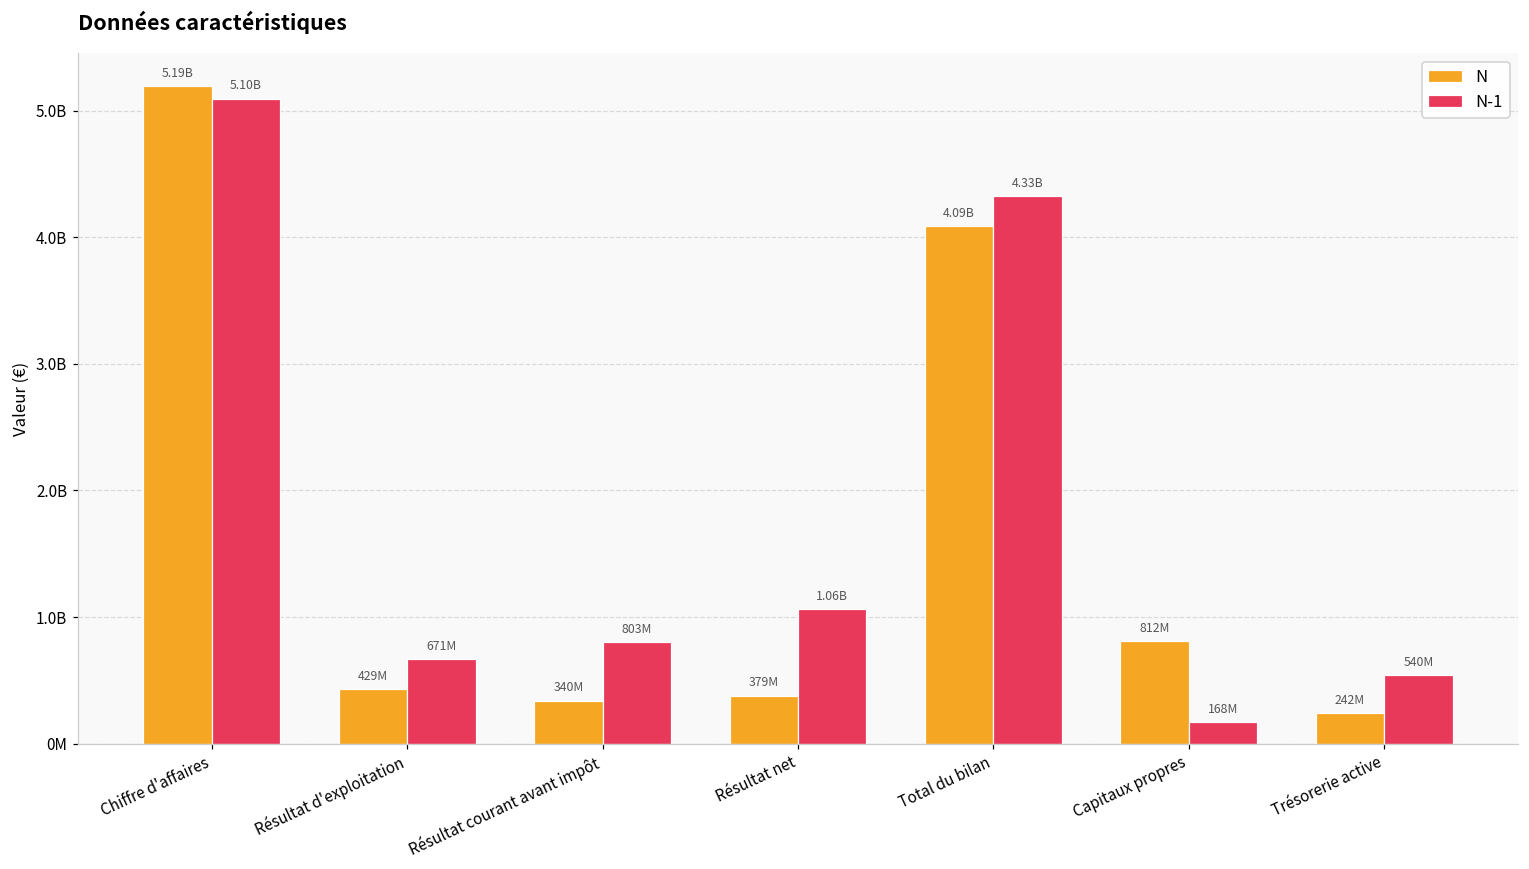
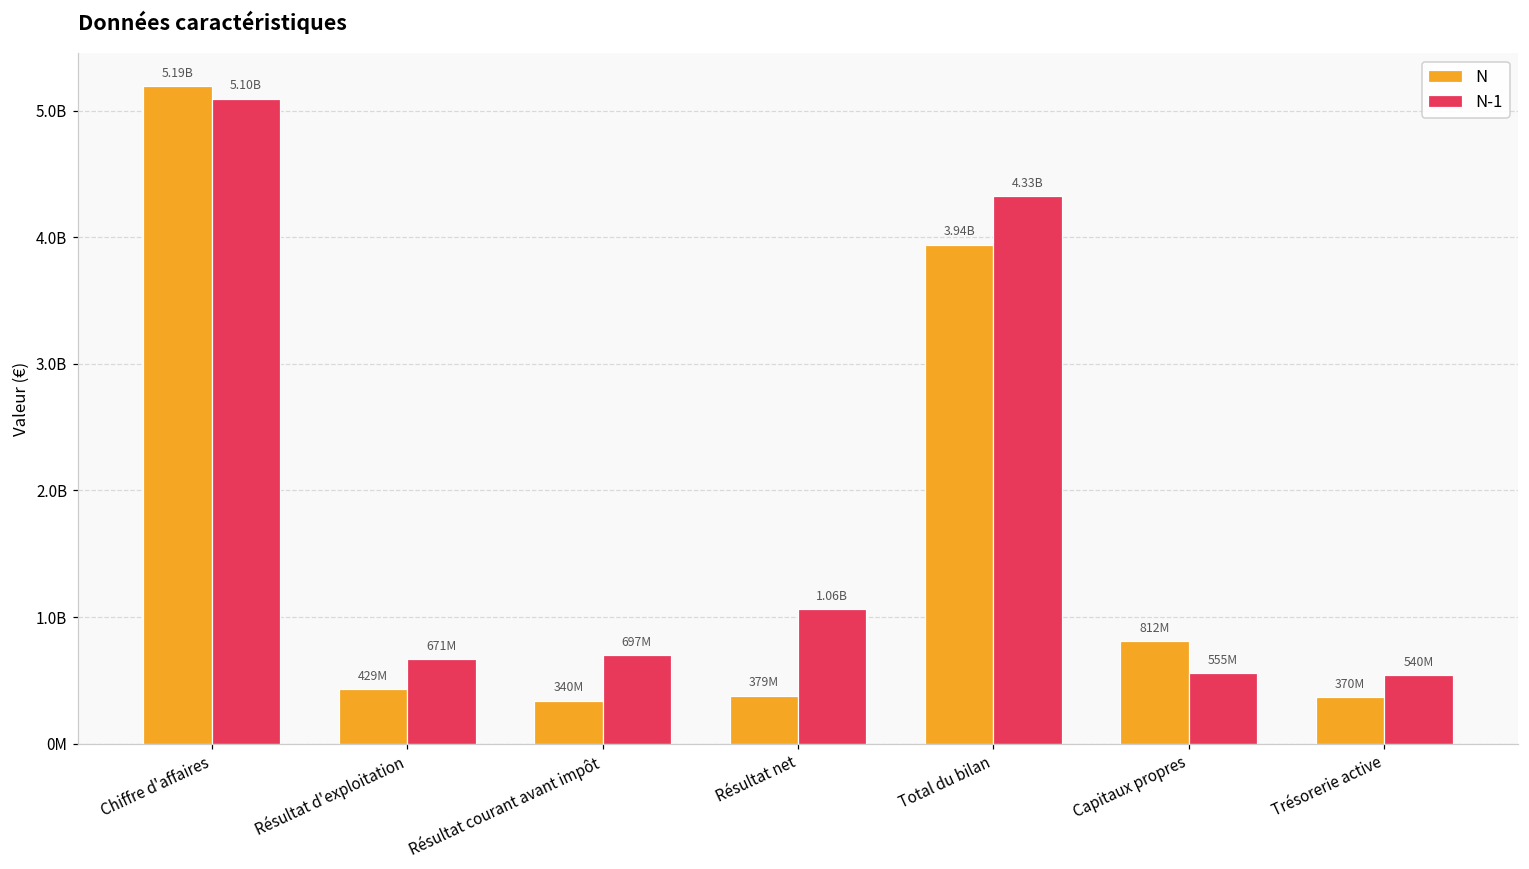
N-1, Résultat courant avant impôt: 803M -> 697M
N, Total du bilan: 4.09B -> 3.94B
N-1, Capitaux propres: 168M -> 555M
N, Trésorerie active: 242M -> 370M
